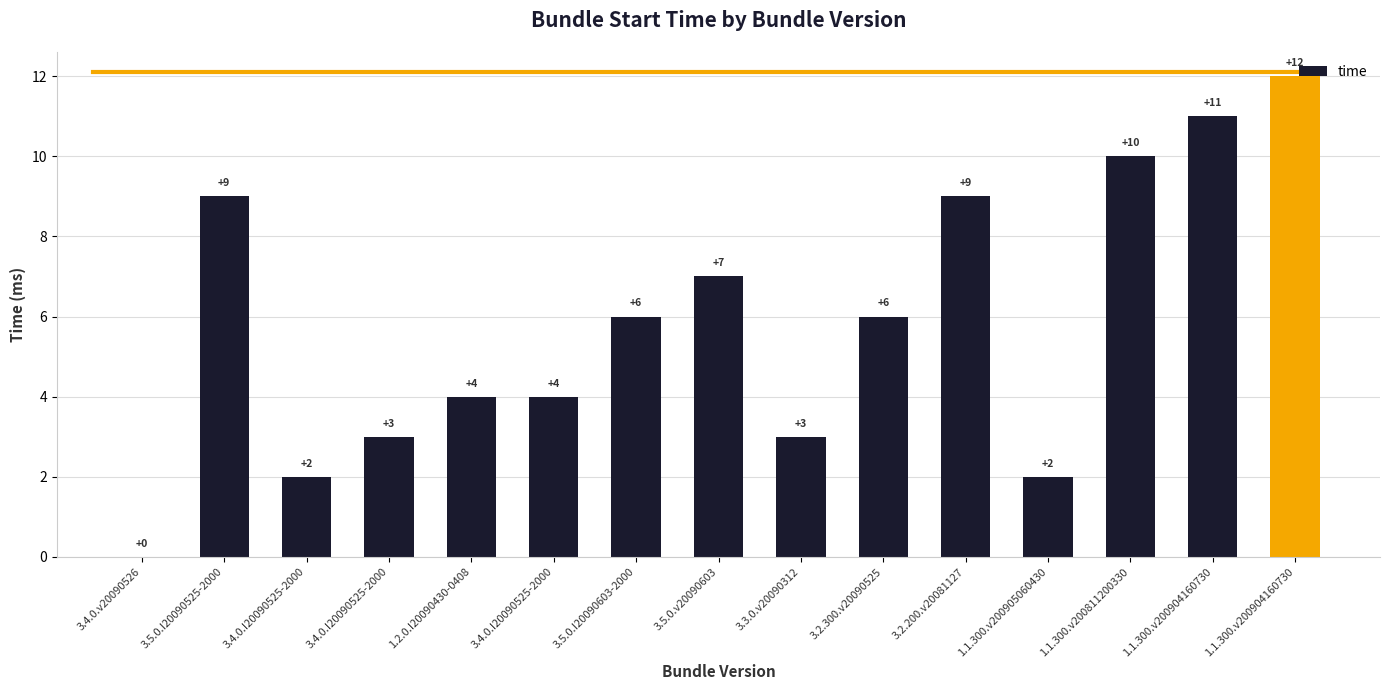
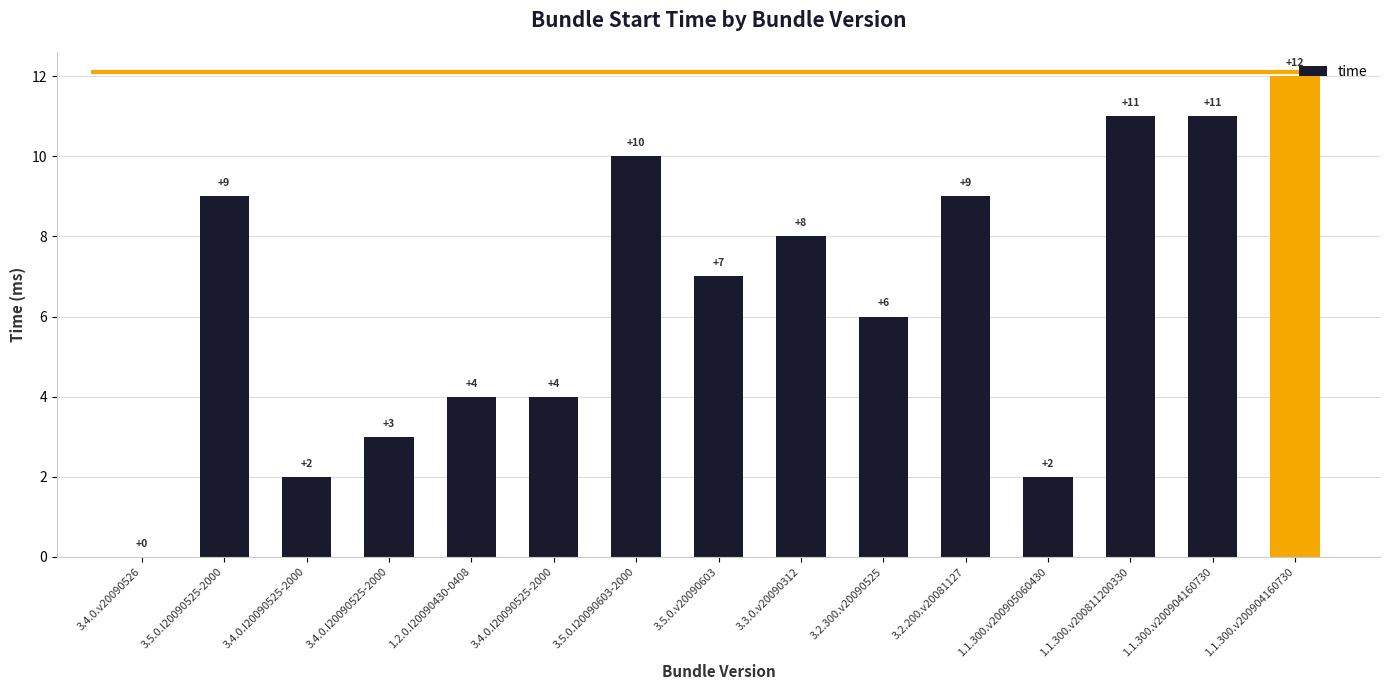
3.5.0.I20090603-2000: +6 -> +10
3.3.0.v20090312: +3 -> +8
1.1.300.v200811200330: +10 -> +11
